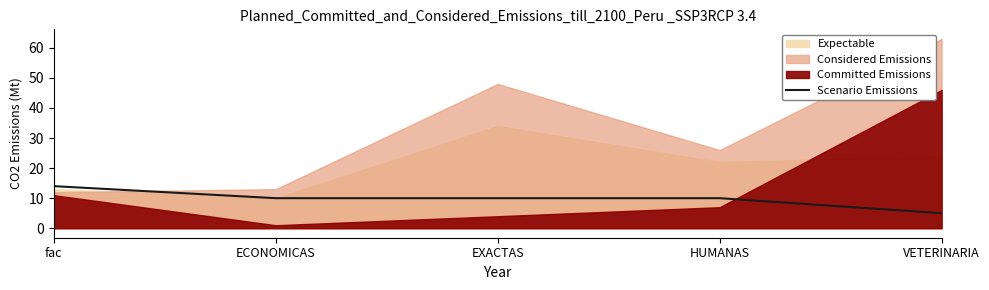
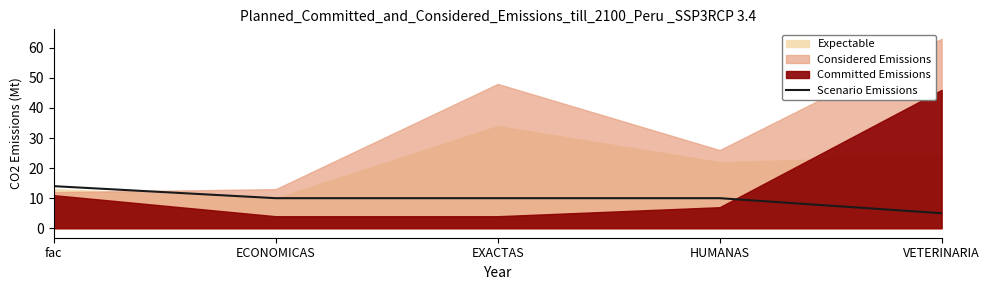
Committed Emissions, ECONOMICAS: 1 -> 4
